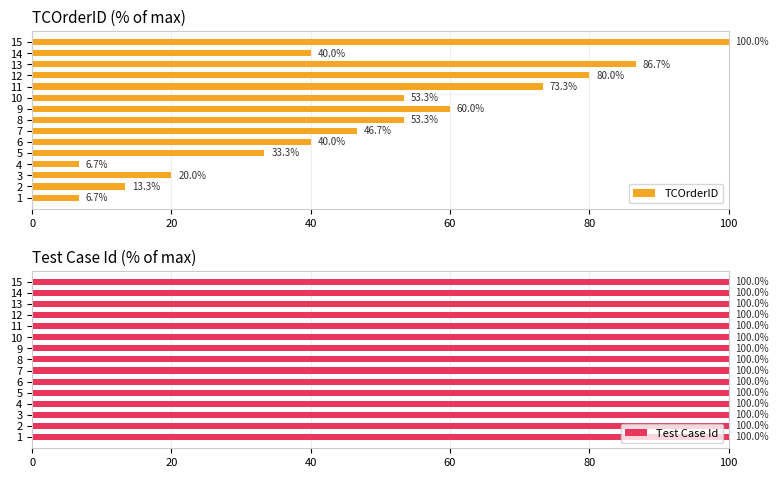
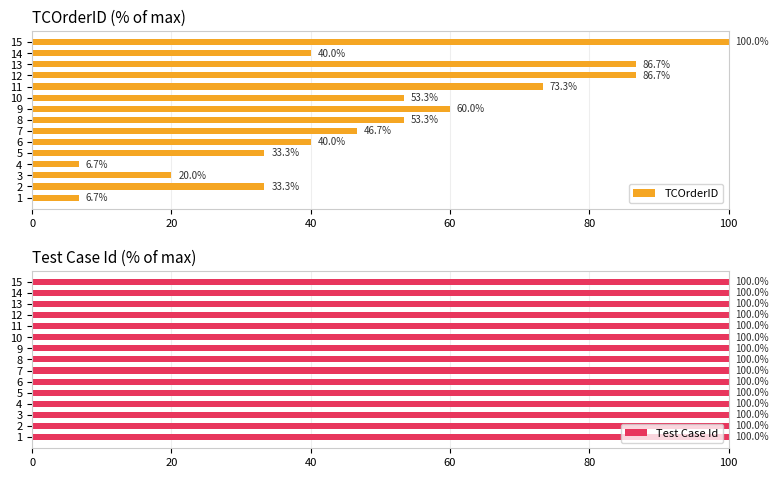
TCOrderID (% of max), 12: 80.0% -> 86.7%
TCOrderID (% of max), 2: 13.3% -> 33.3%
